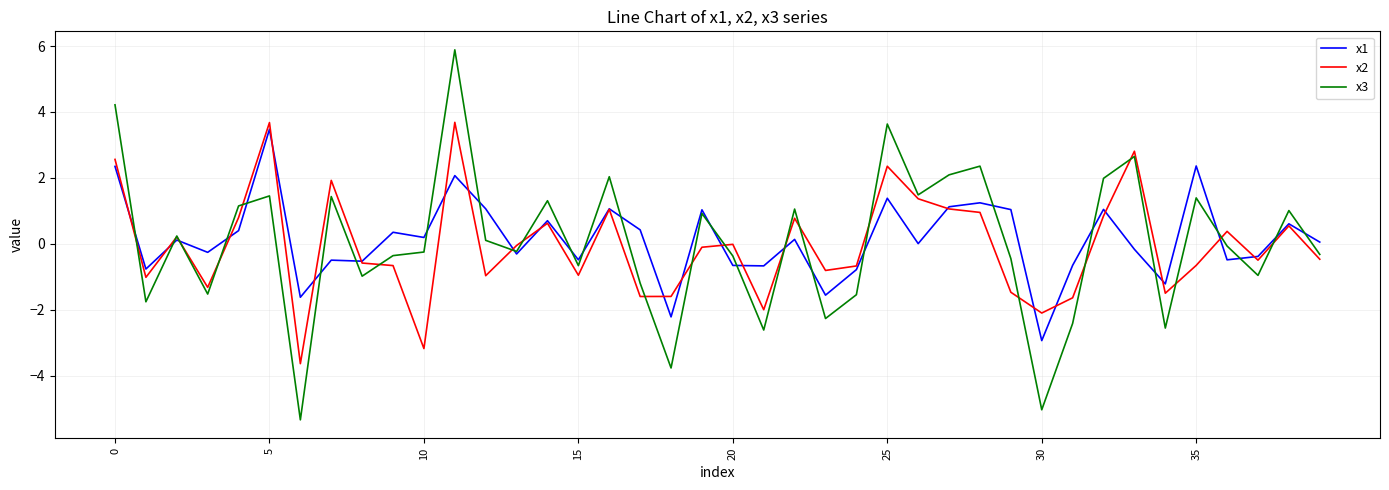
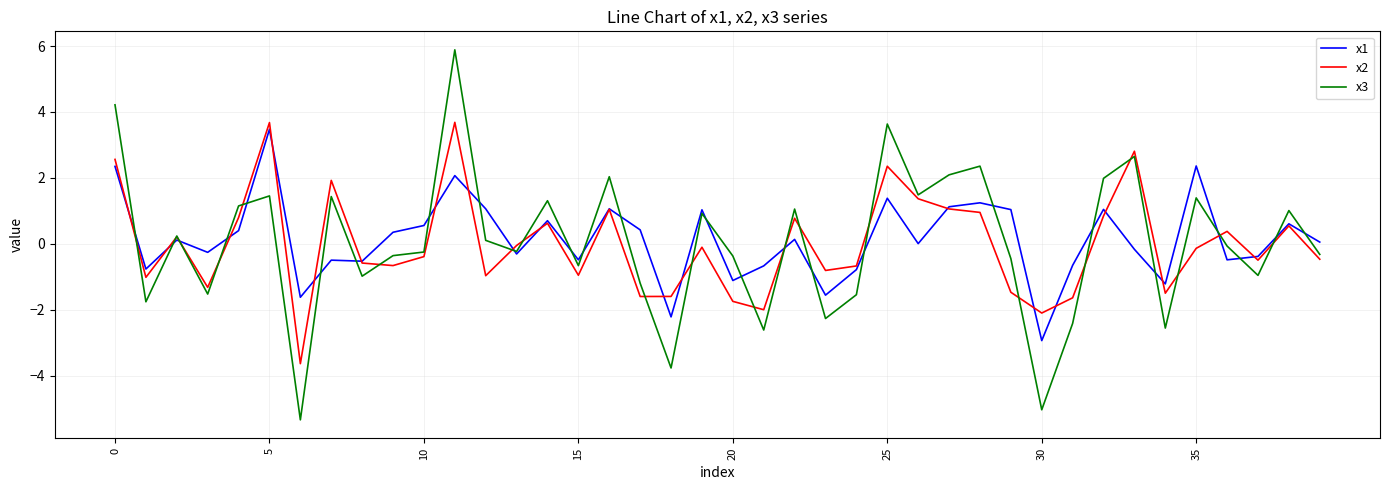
x1, 10: 0.2 -> 0.6
x2, 10: -3.2 -> -0.4
x1, 20: -0.7 -> -1.1
x2, 20: 0.0 -> -1.7
x2, 35: -0.7 -> -0.1
